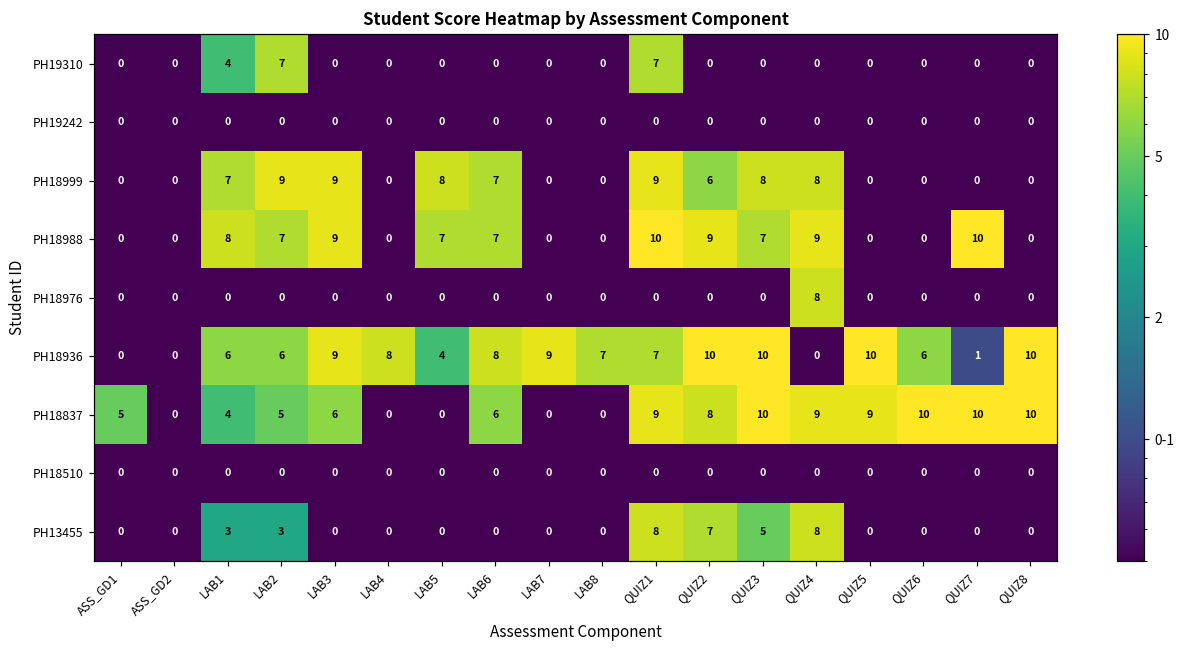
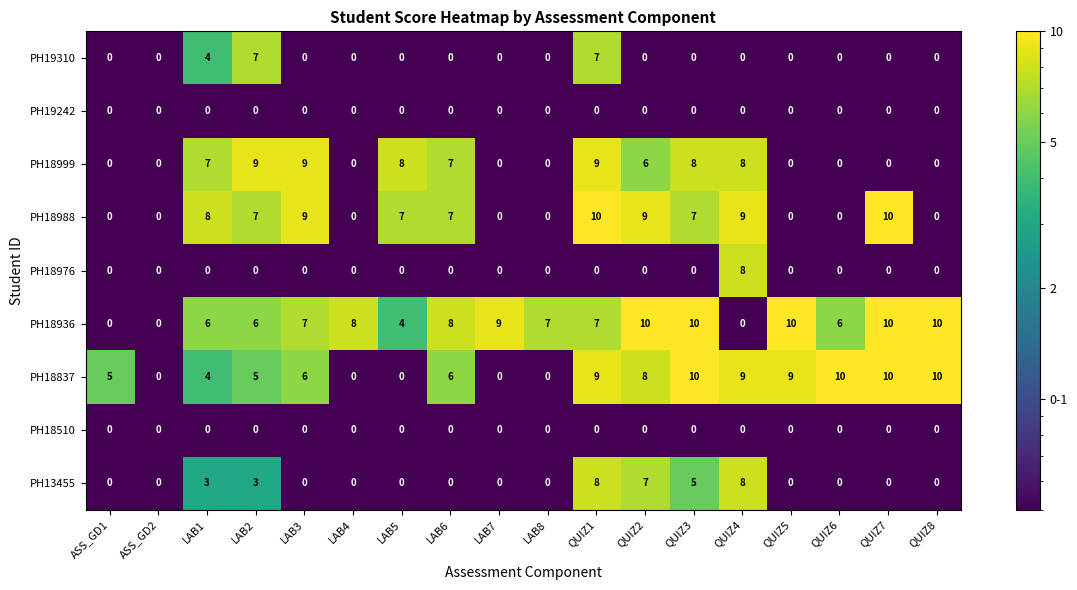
PH18936, LAB3: 9 -> 7
PH18936, QUIZ7: 1 -> 10
